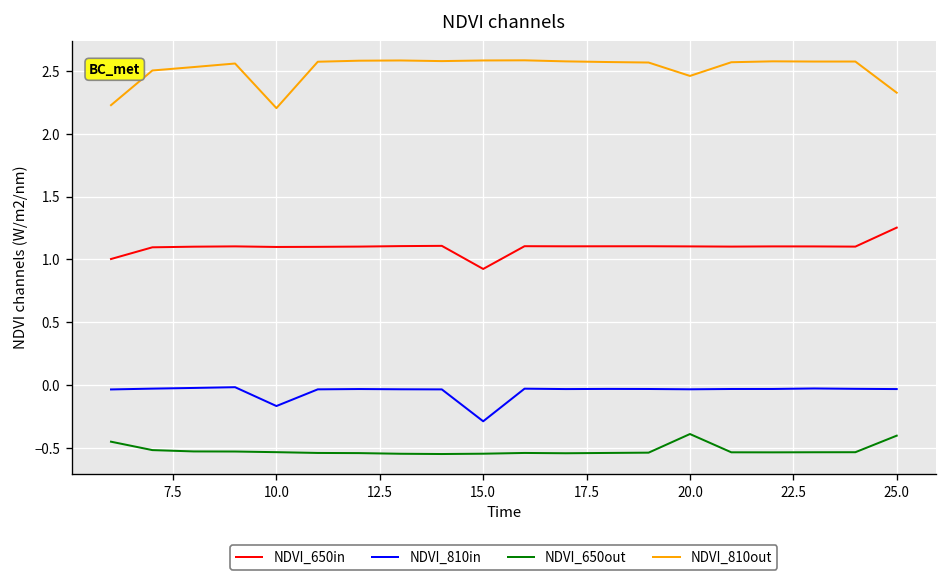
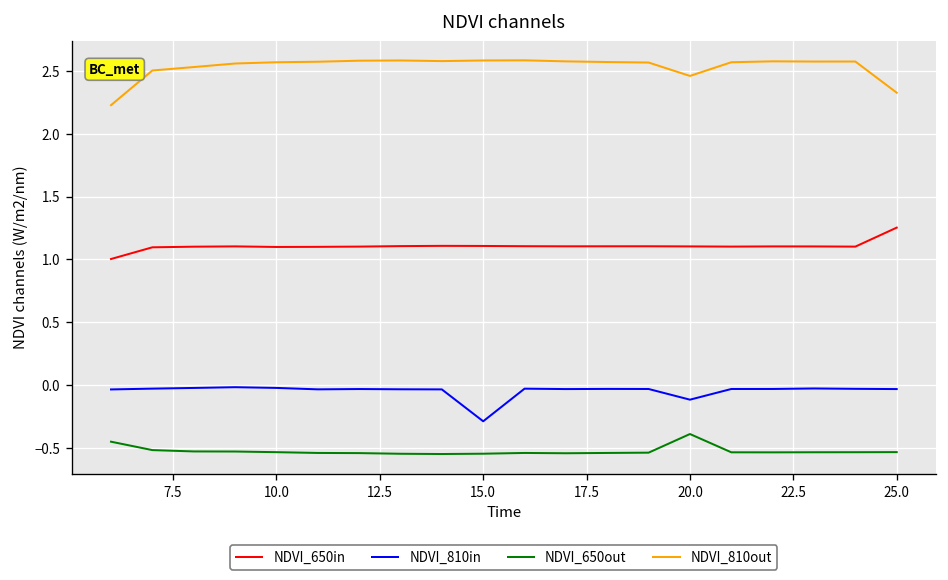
NDVI_810in, 10.0: -0.17 -> -0.02
NDVI_810out, 10.0: 2.20 -> 2.57
NDVI_650in, 15.0: 0.92 -> 1.11
NDVI_810in, 20.0: -0.03 -> -0.12
NDVI_650out, 25.0: -0.40 -> -0.53
